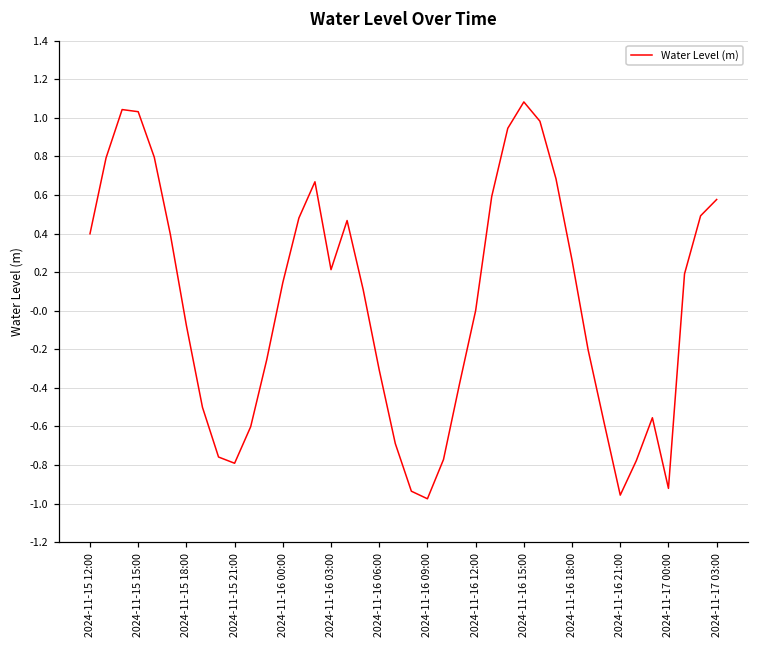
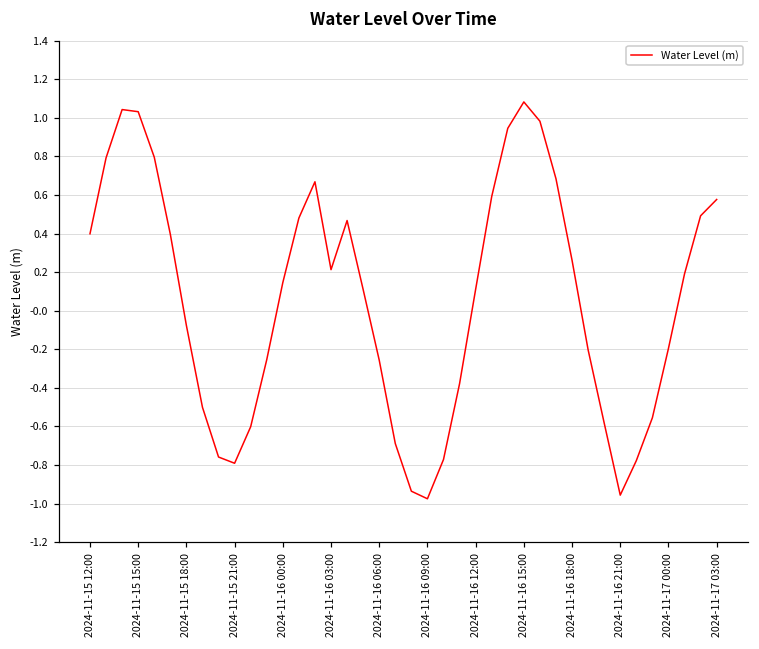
2024-11-16 06:00: -0.31 -> -0.26
2024-11-16 12:00: 0.00 -> 0.11
2024-11-17 00:00: -0.92 -> -0.20
